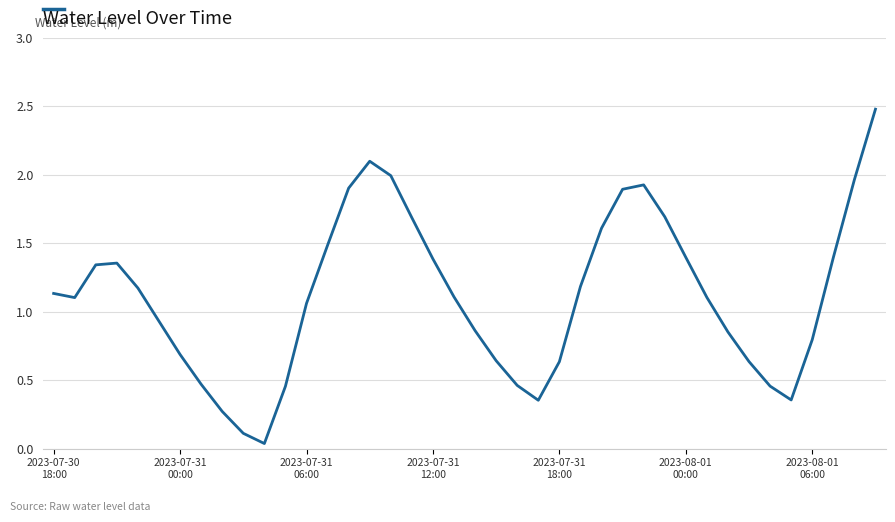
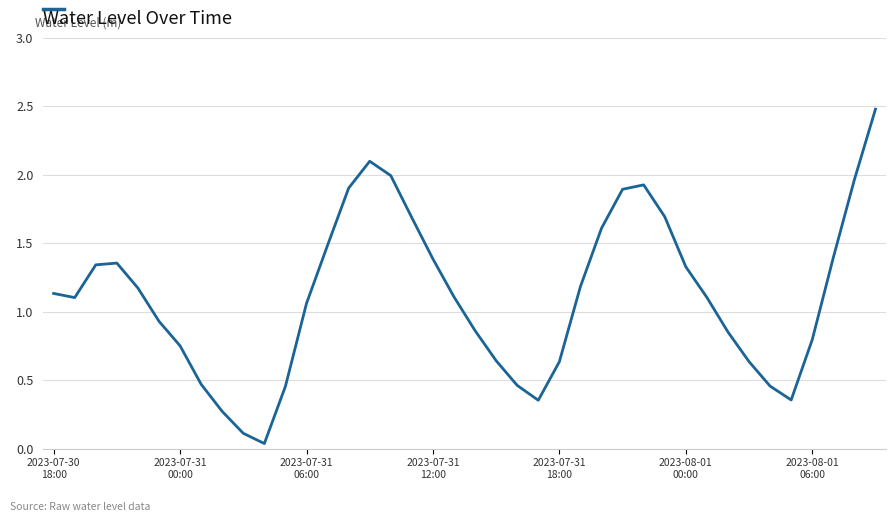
2023-07-31 00:00: 0.69 -> 0.75
2023-08-01 00:00: 1.40 -> 1.33
